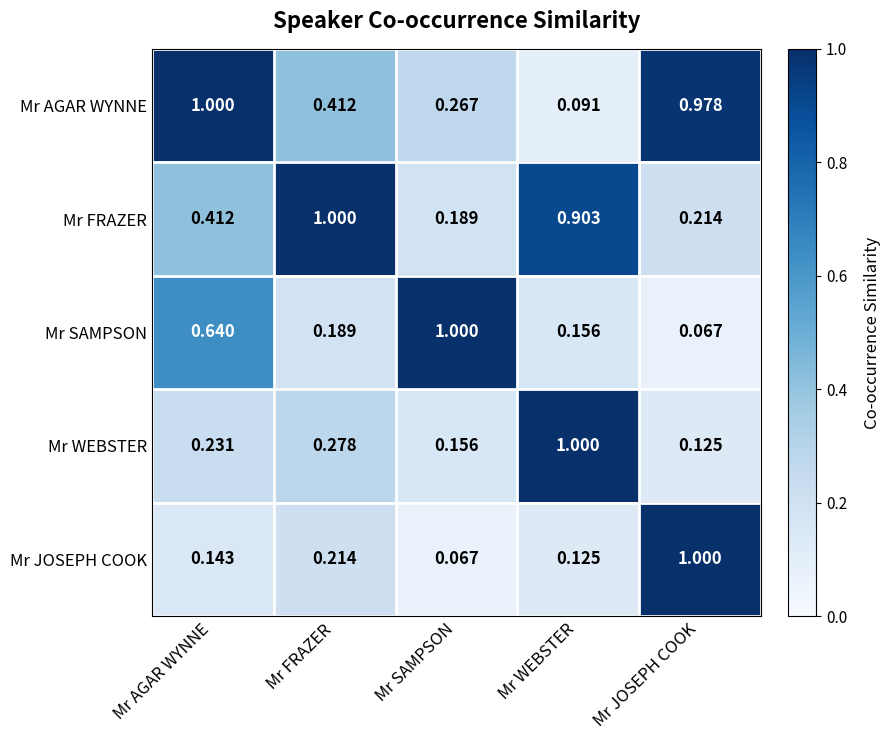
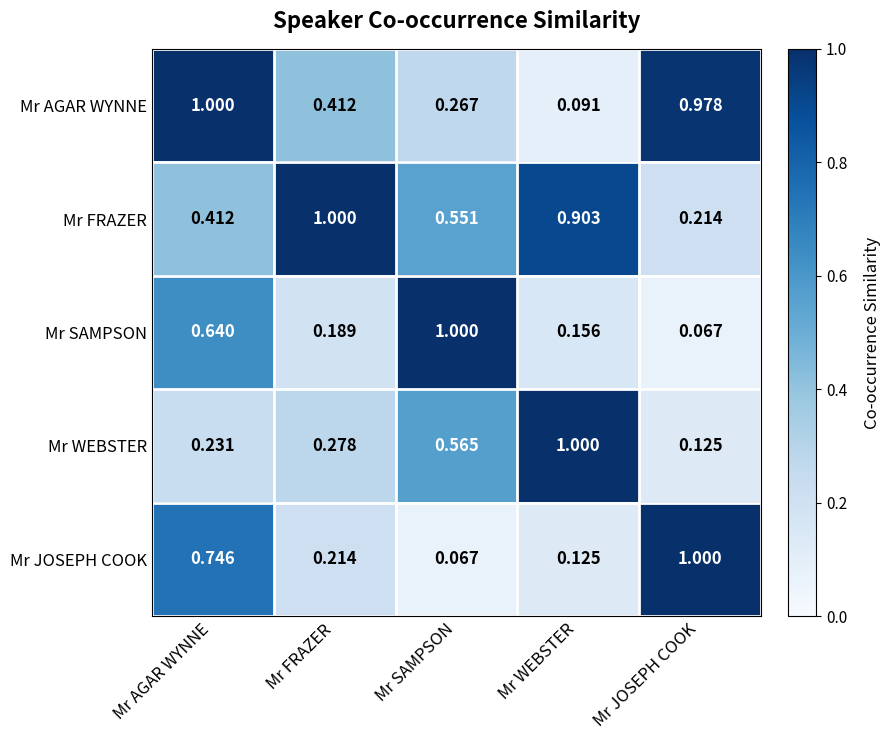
Mr FRAZER, Mr SAMPSON: 0.189 -> 0.551
Mr WEBSTER, Mr SAMPSON: 0.156 -> 0.565
Mr JOSEPH COOK, Mr AGAR WYNNE: 0.143 -> 0.746
